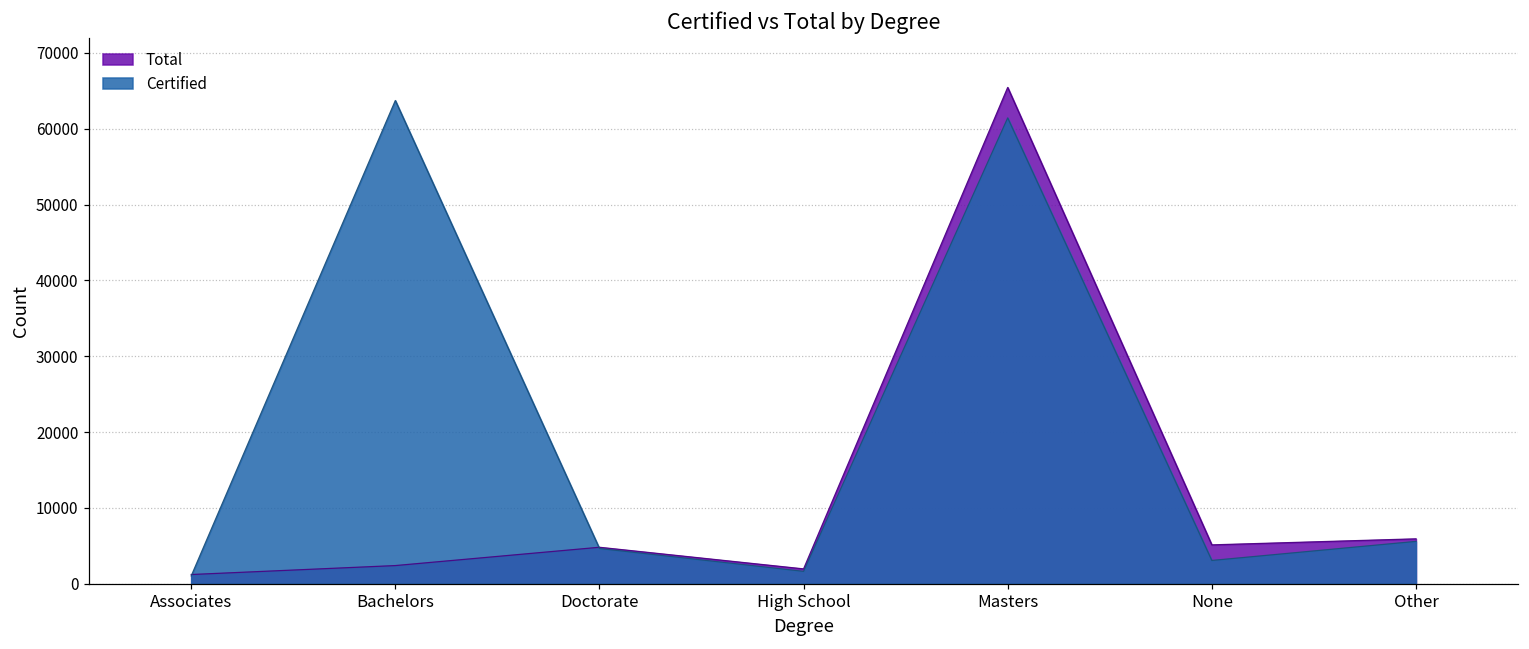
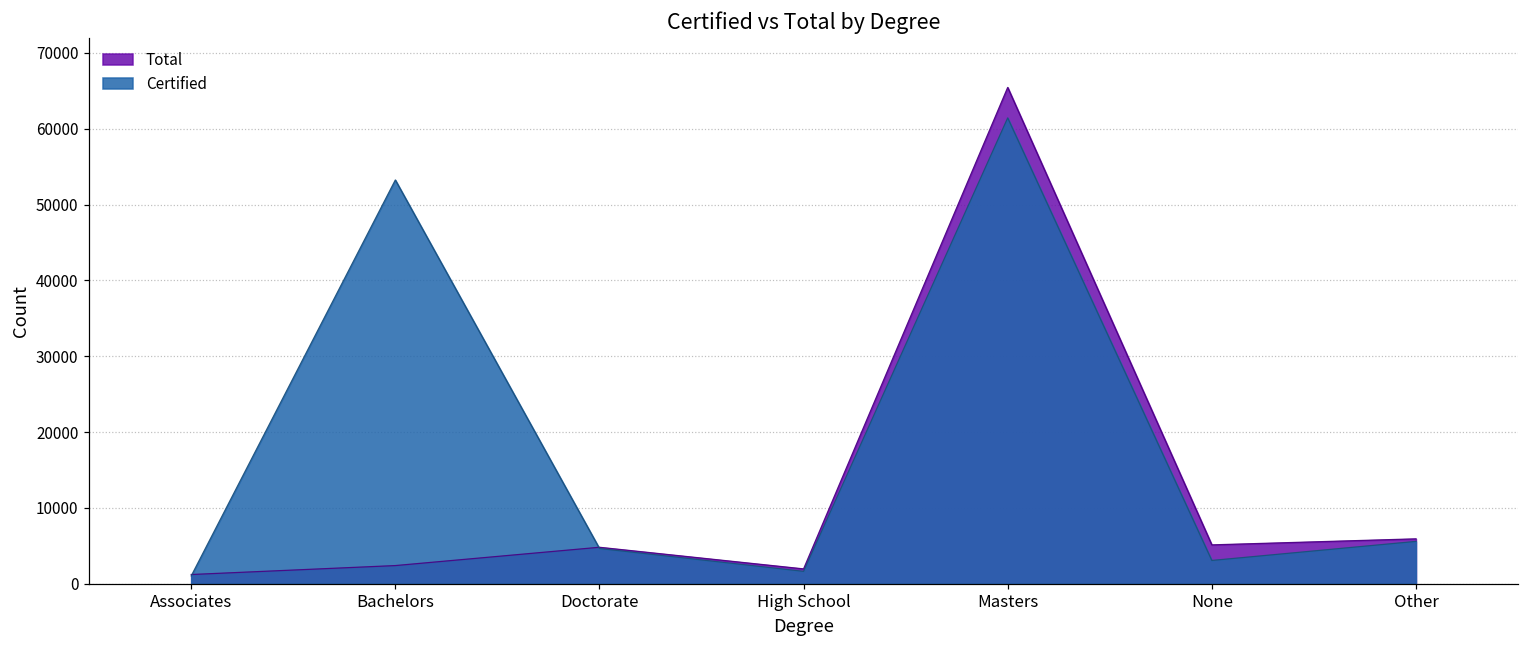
Certified, Bachelors: 64000 -> 53000
